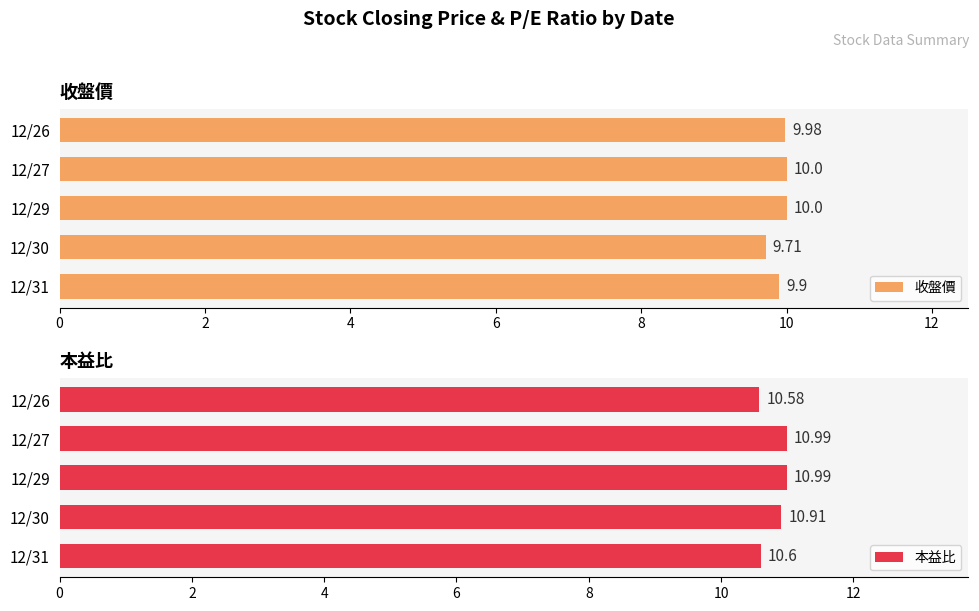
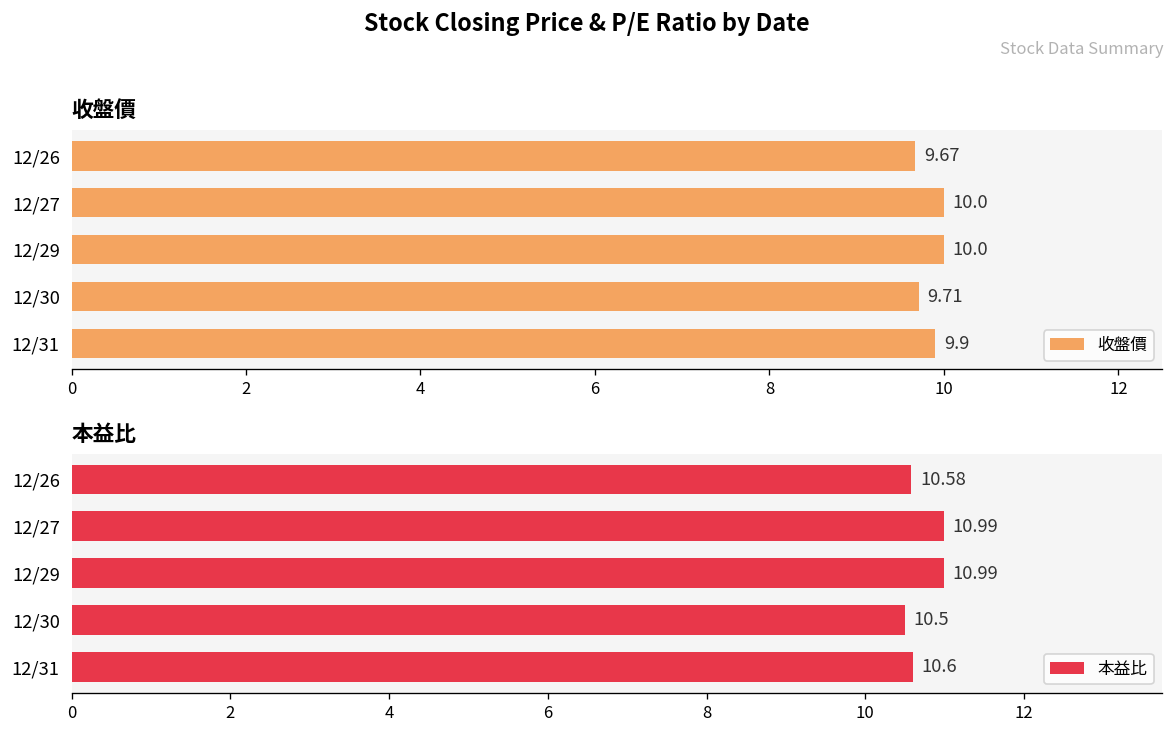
收盤價, 12/26: 9.98 -> 9.67
本益比, 12/30: 10.91 -> 10.5
